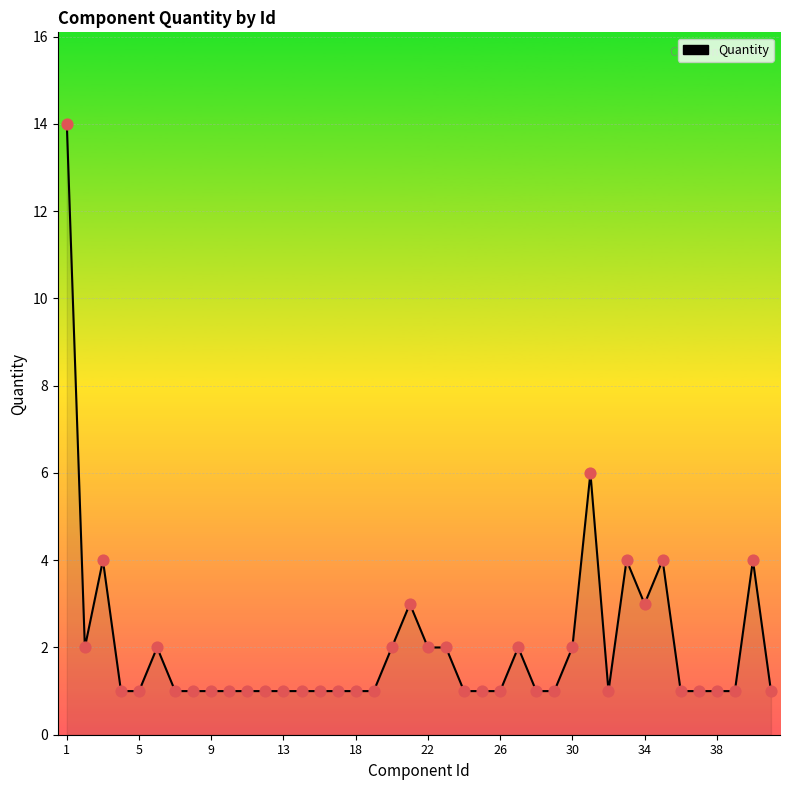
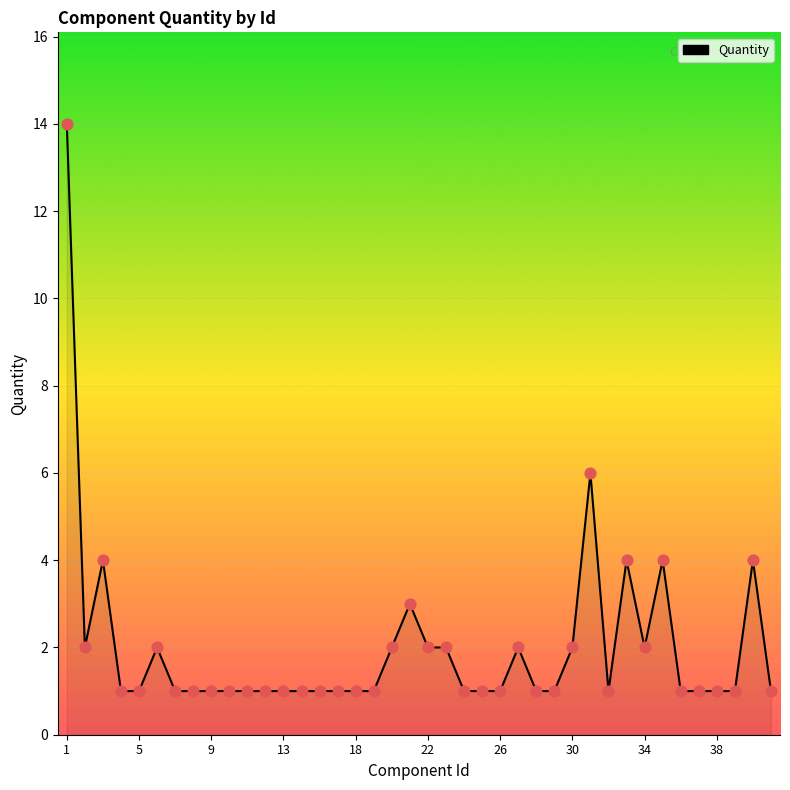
34: 3 -> 2
